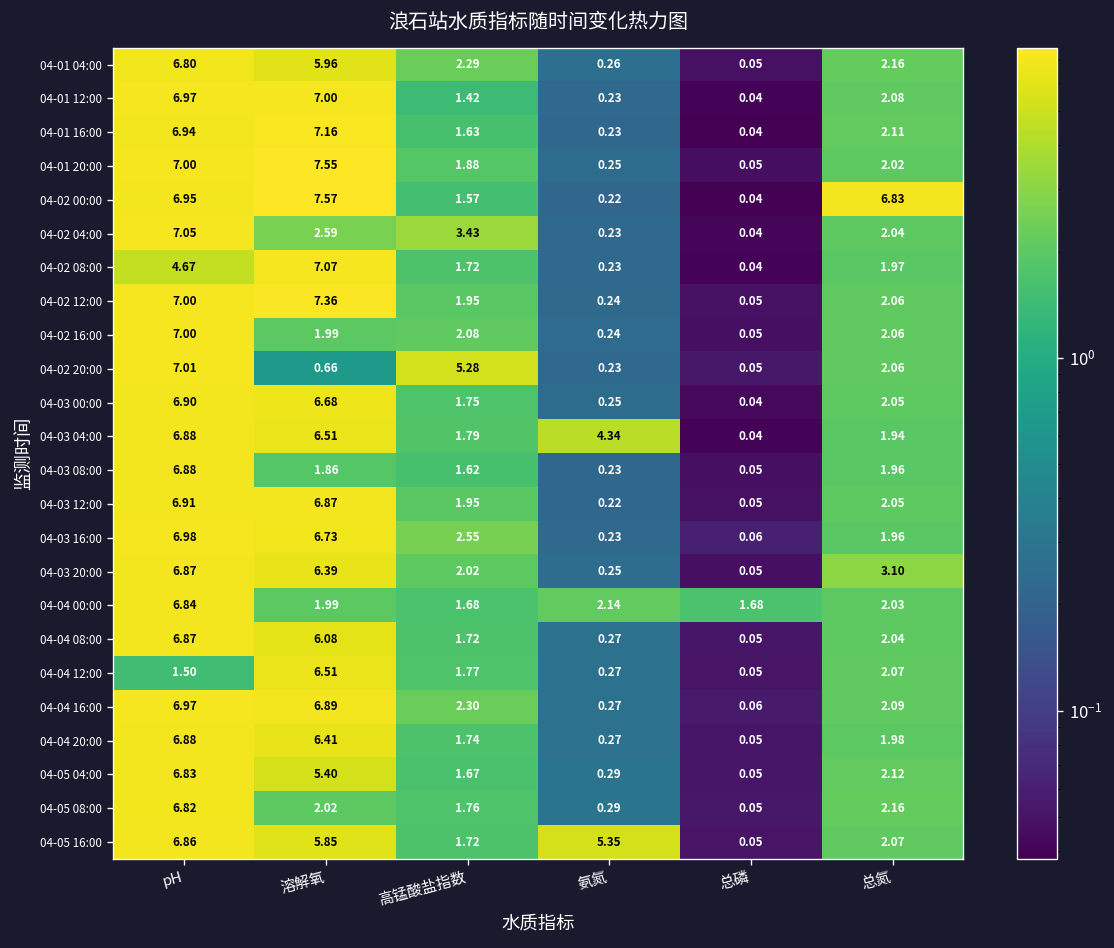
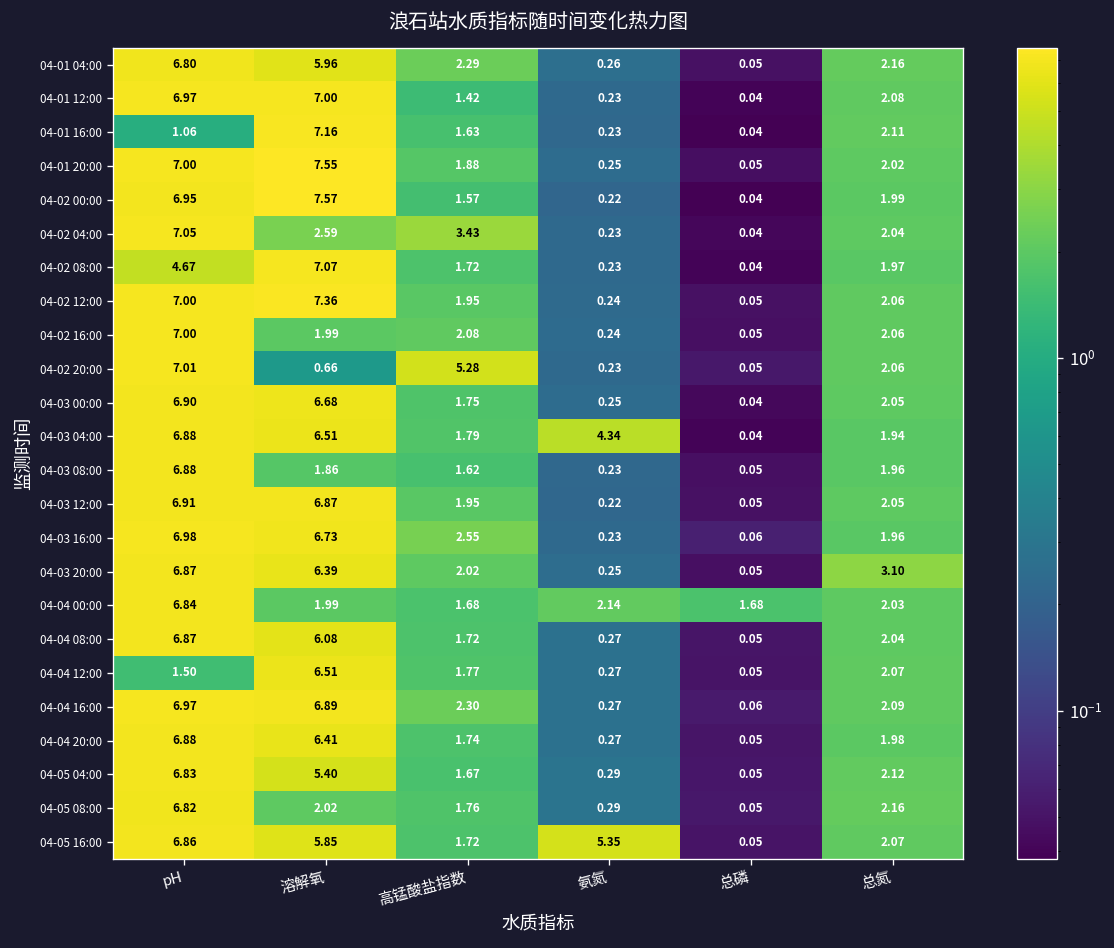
04-01 16:00, pH: 6.94 -> 1.06
04-02 00:00, 总氮: 6.83 -> 1.99
